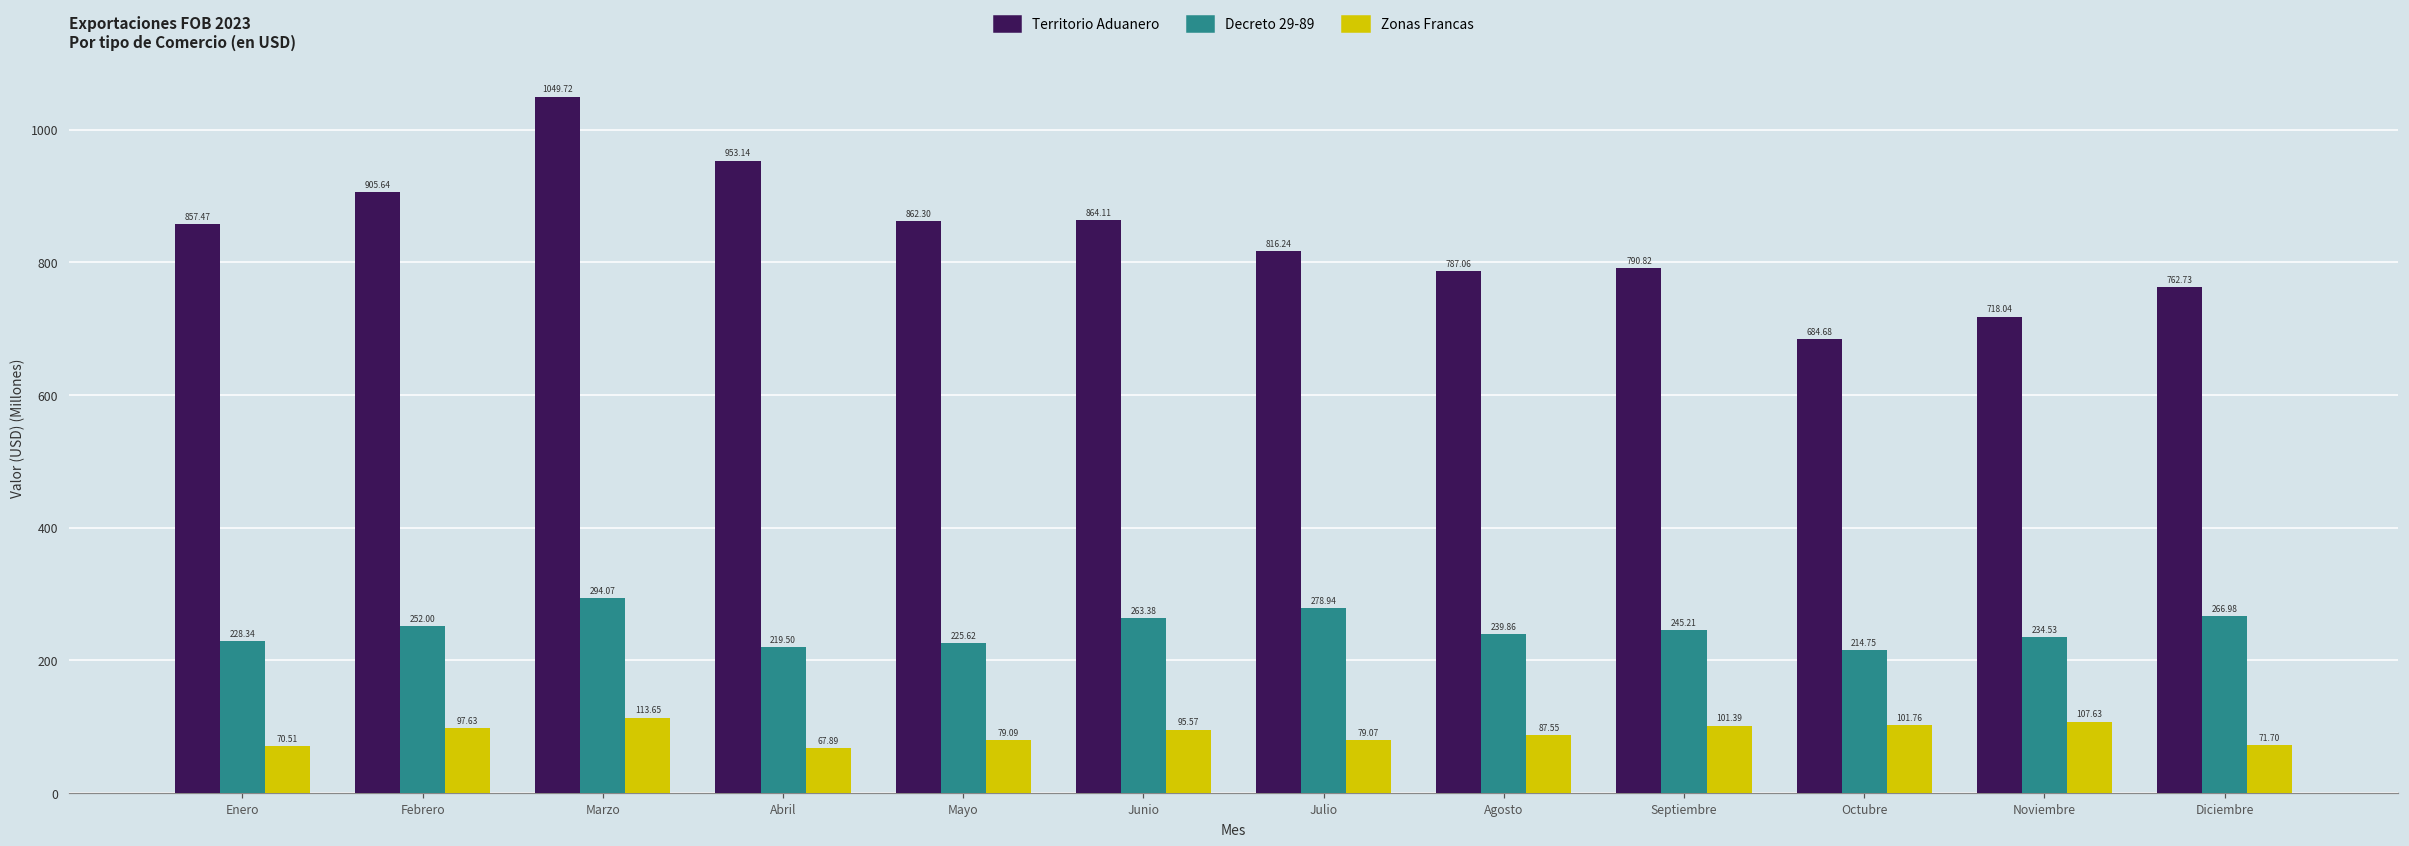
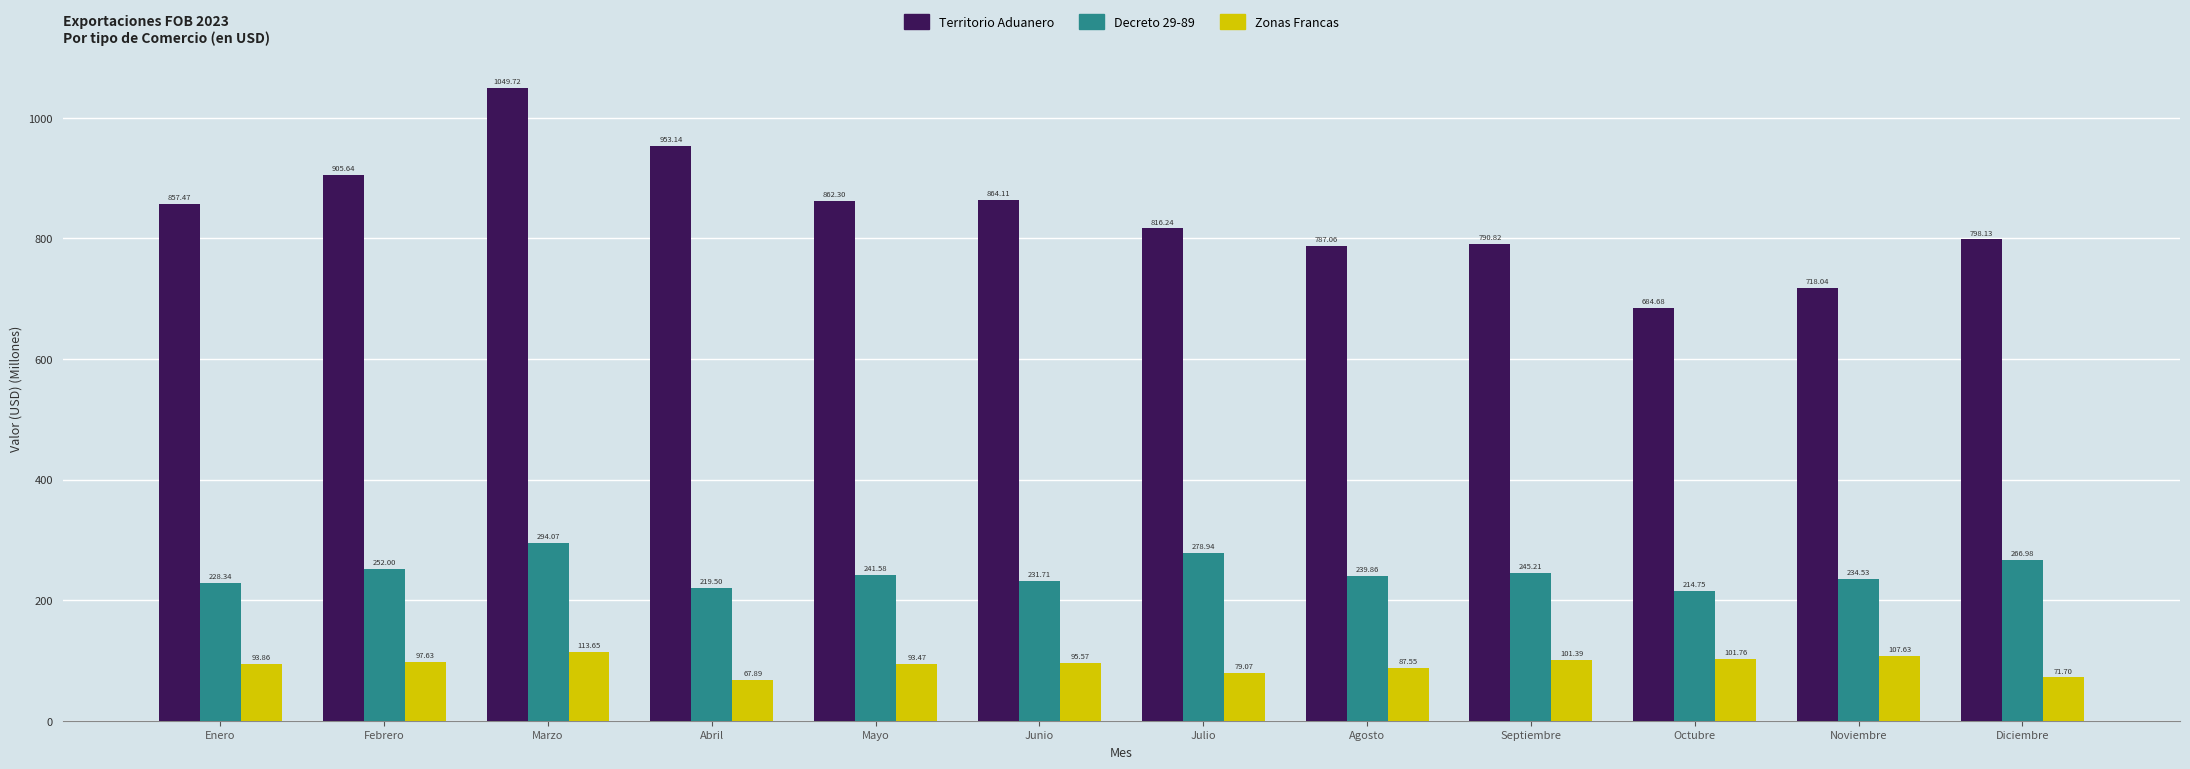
Zonas Francas, Enero: 70.51 -> 93.86
Decreto 29-89, Mayo: 225.62 -> 241.58
Zonas Francas, Mayo: 79.09 -> 93.47
Decreto 29-89, Junio: 263.38 -> 231.71
Territorio Aduanero, Diciembre: 762.73 -> 798.13
